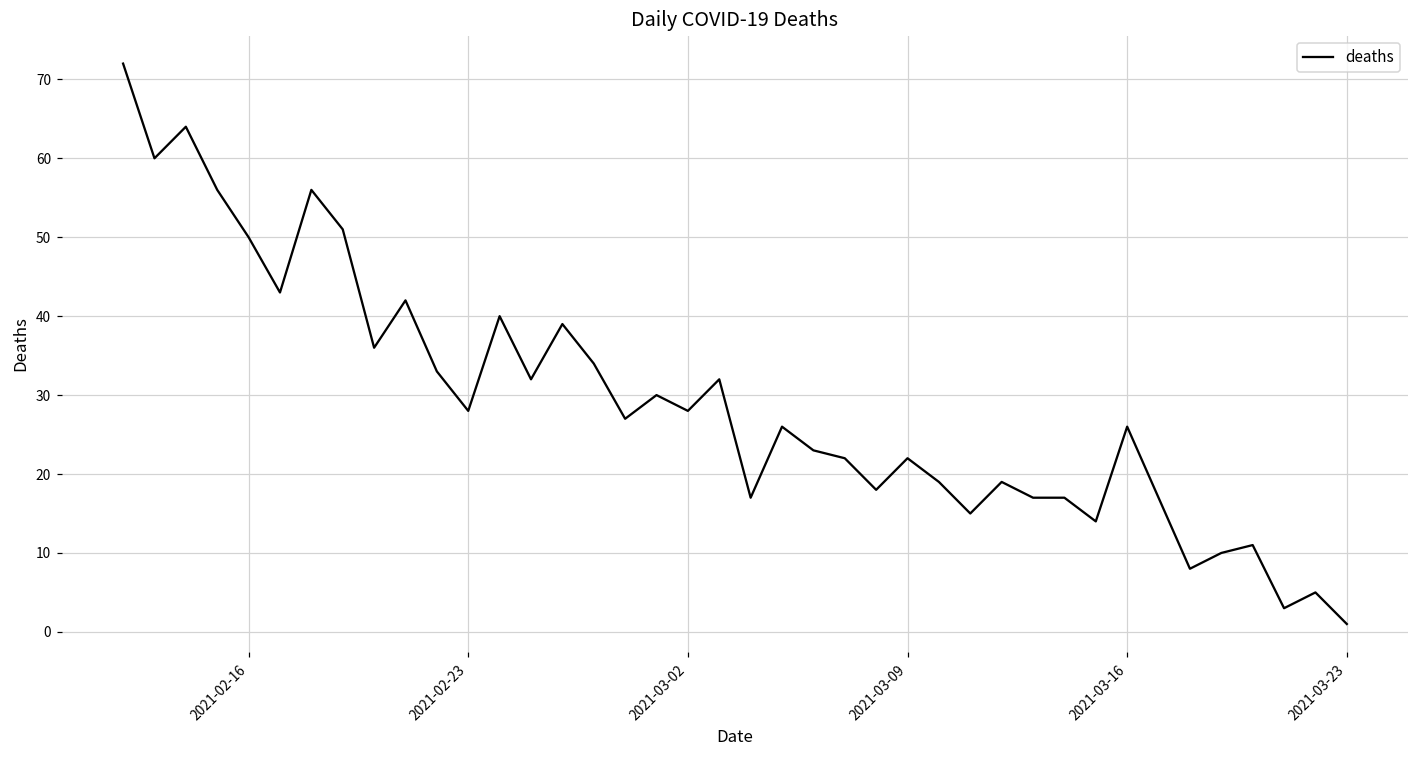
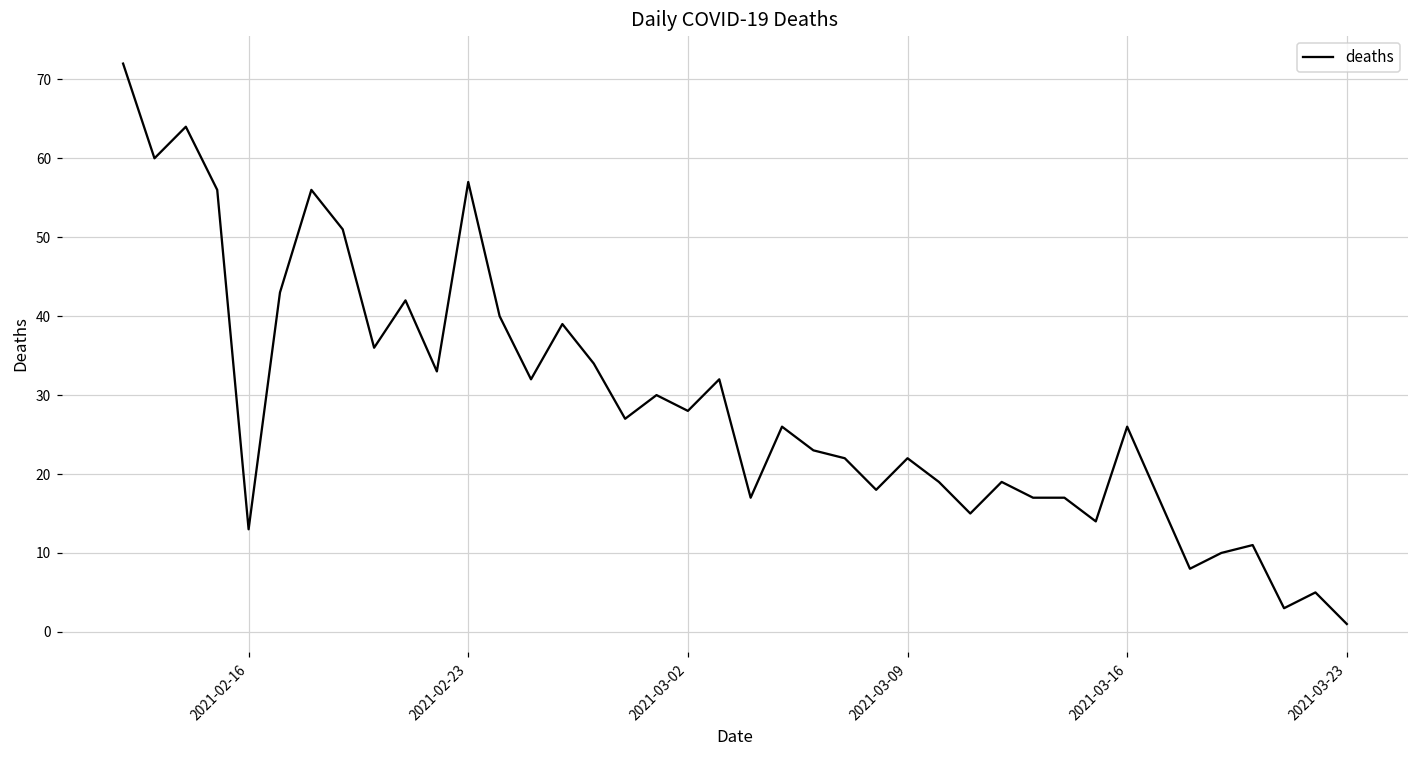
2021-02-16: 50 -> 13
2021-02-23: 28 -> 57
